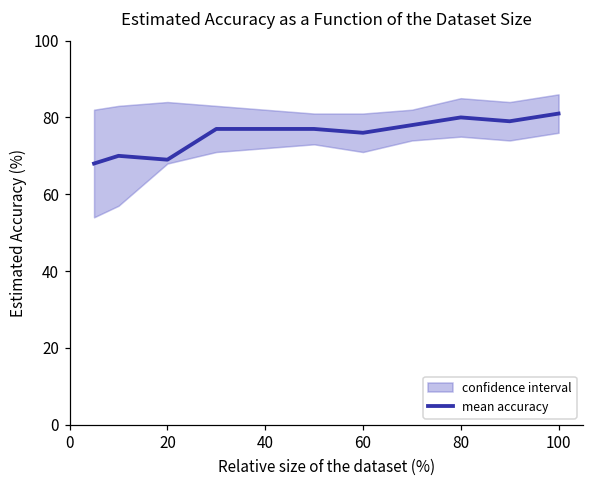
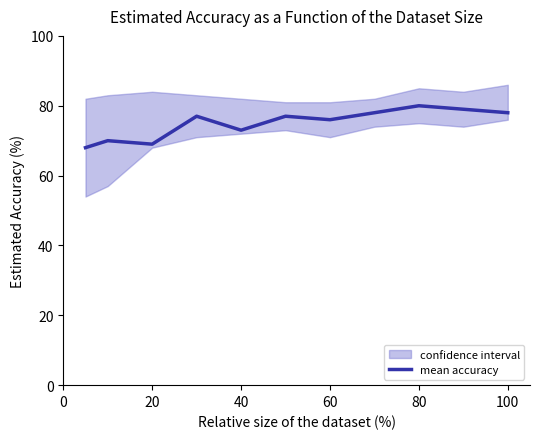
mean accuracy, 40: 77 -> 73
mean accuracy, 100: 81 -> 78
